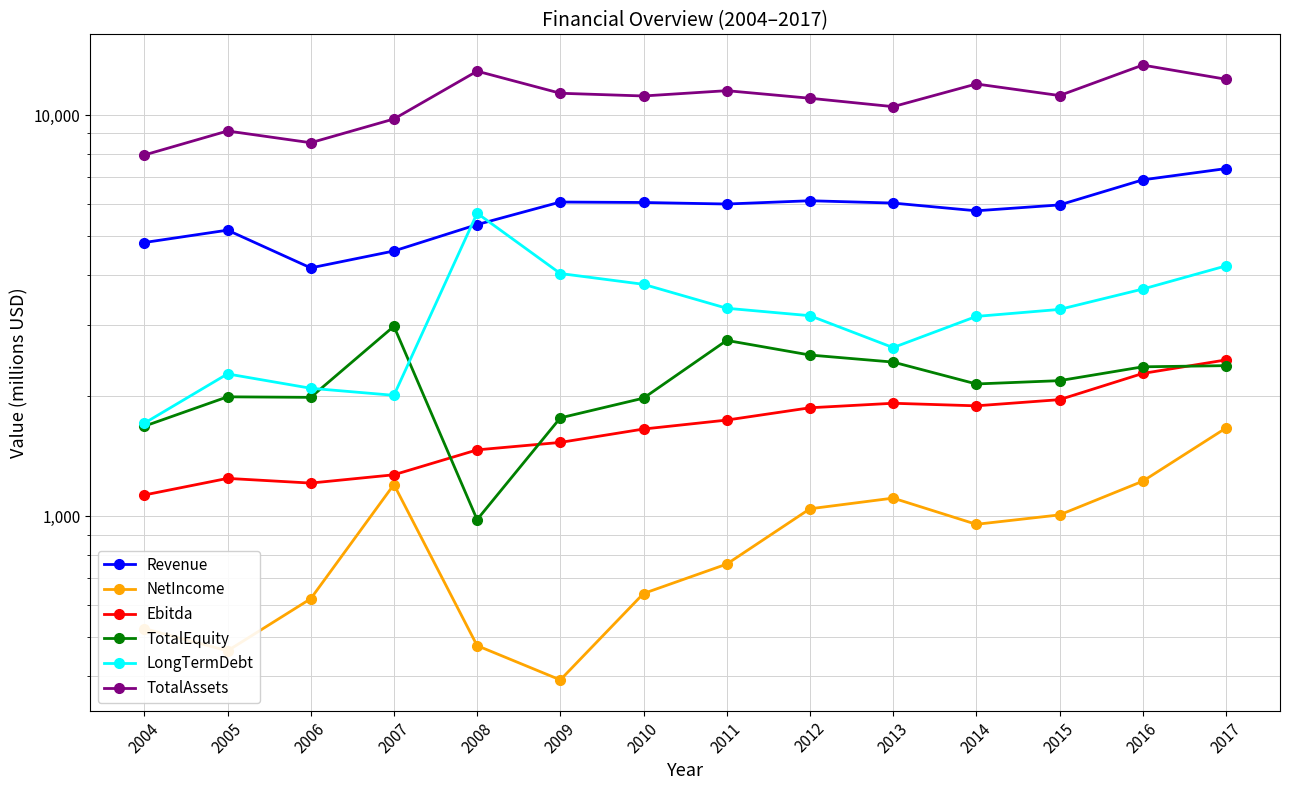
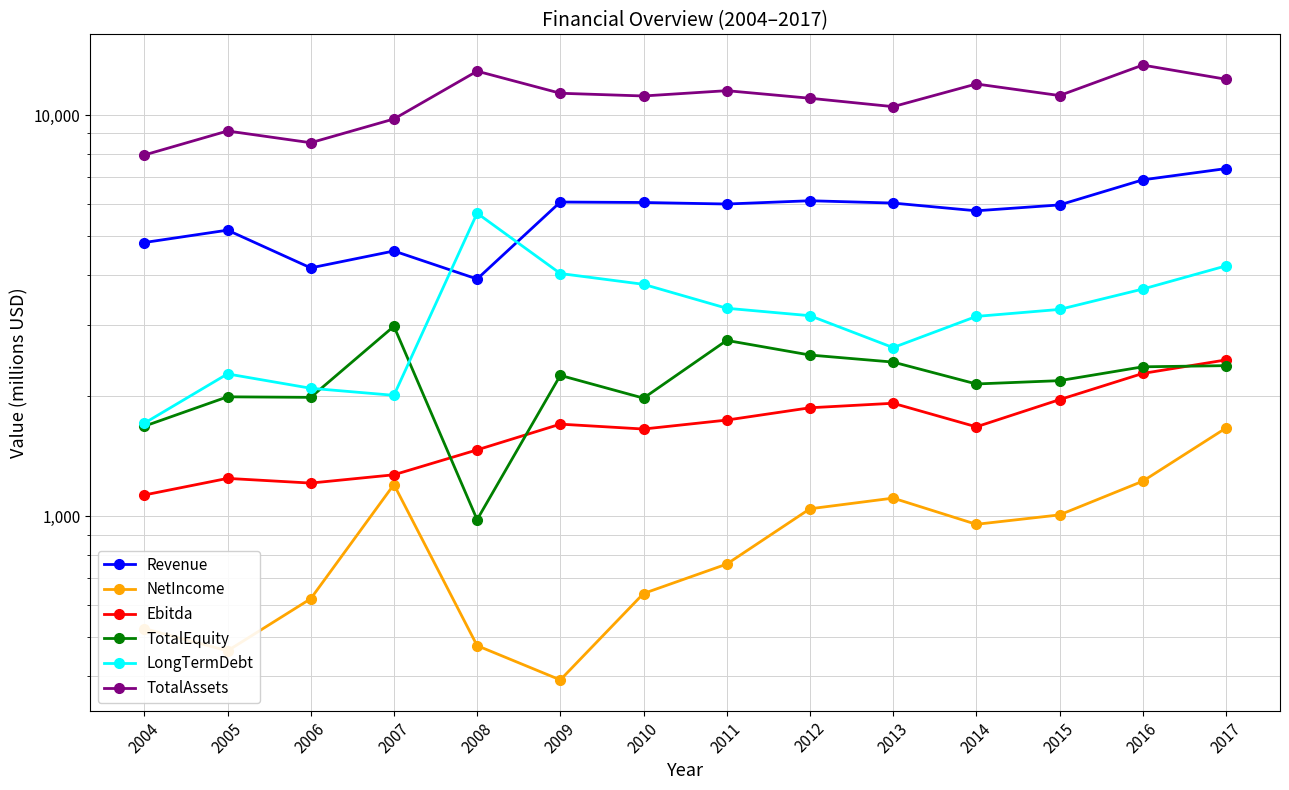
Revenue, 2008: 5,300 -> 3,900
Ebitda, 2009: 1,530 -> 1,700
TotalEquity, 2009: 1,800 -> 2,200
Ebitda, 2014: 1,900 -> 1,670
